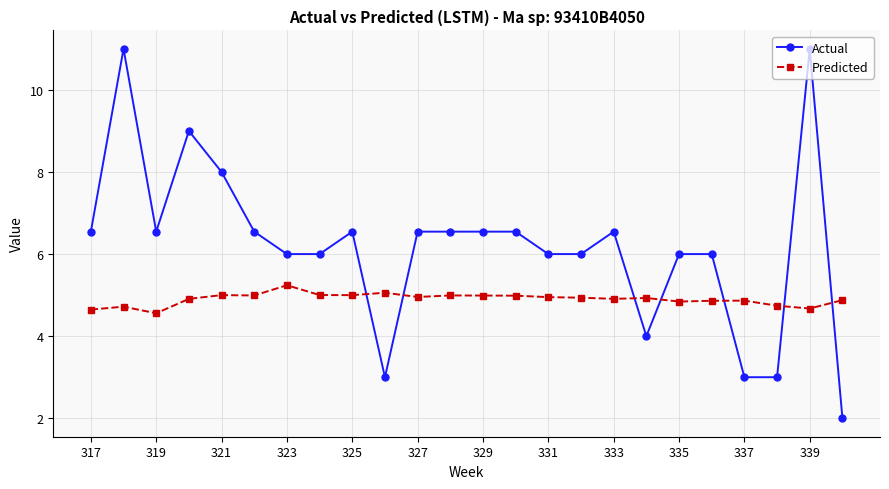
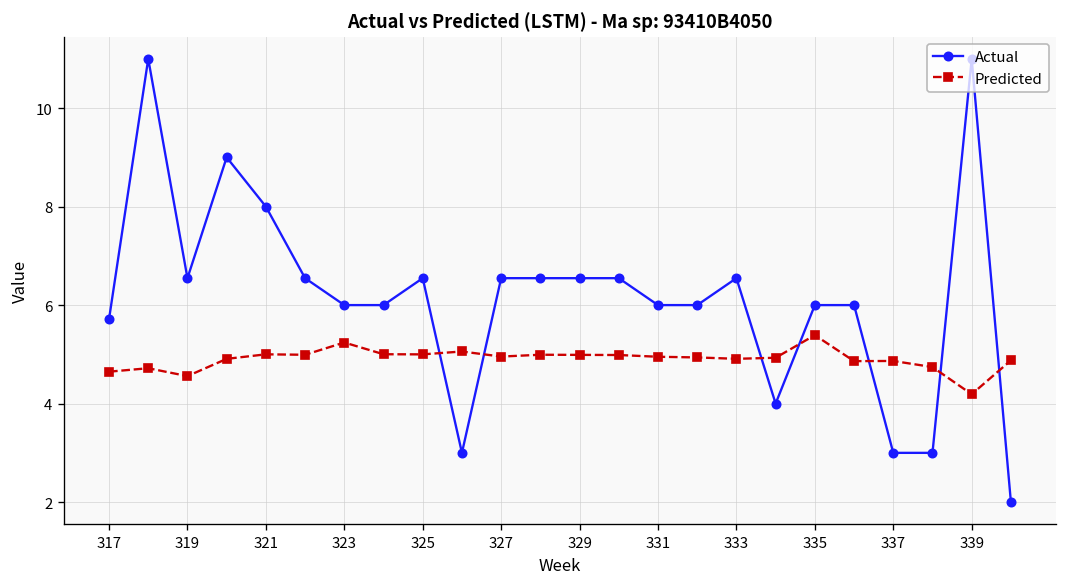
Actual, 317: 6.5 -> 5.7
Predicted, 335: 4.8 -> 5.4
Predicted, 339: 4.7 -> 4.2
